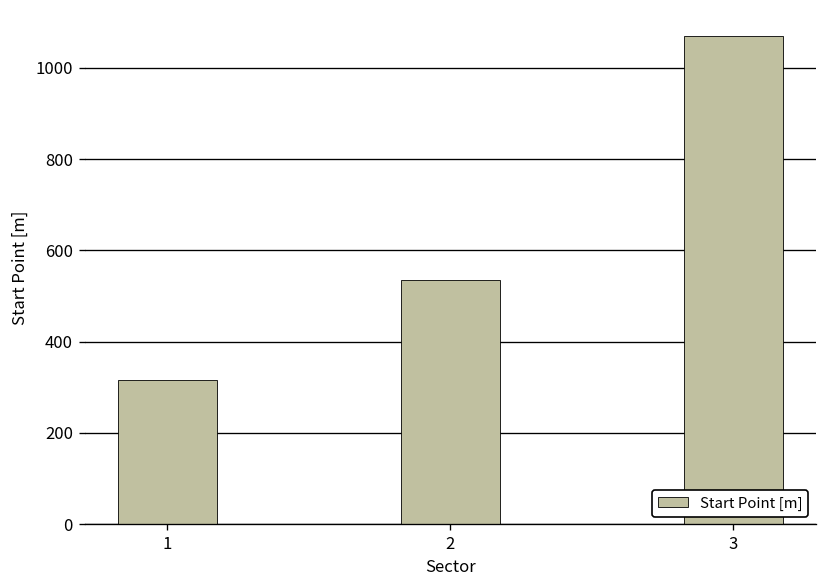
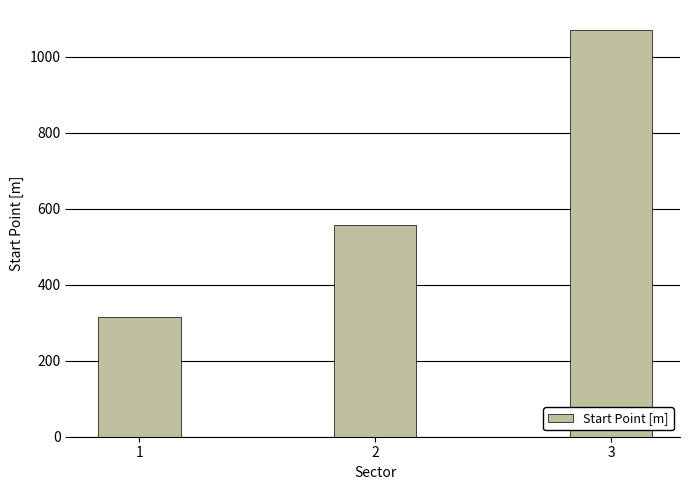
2: 530 -> 560
